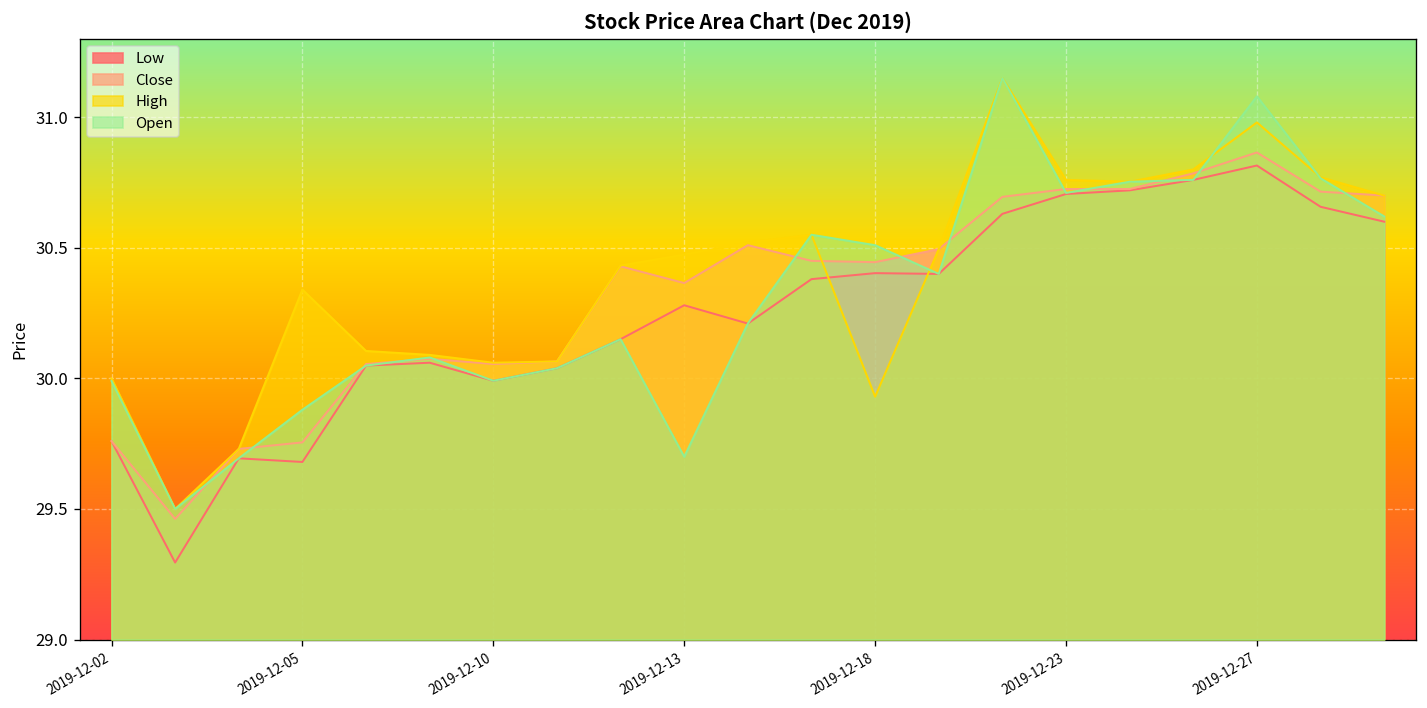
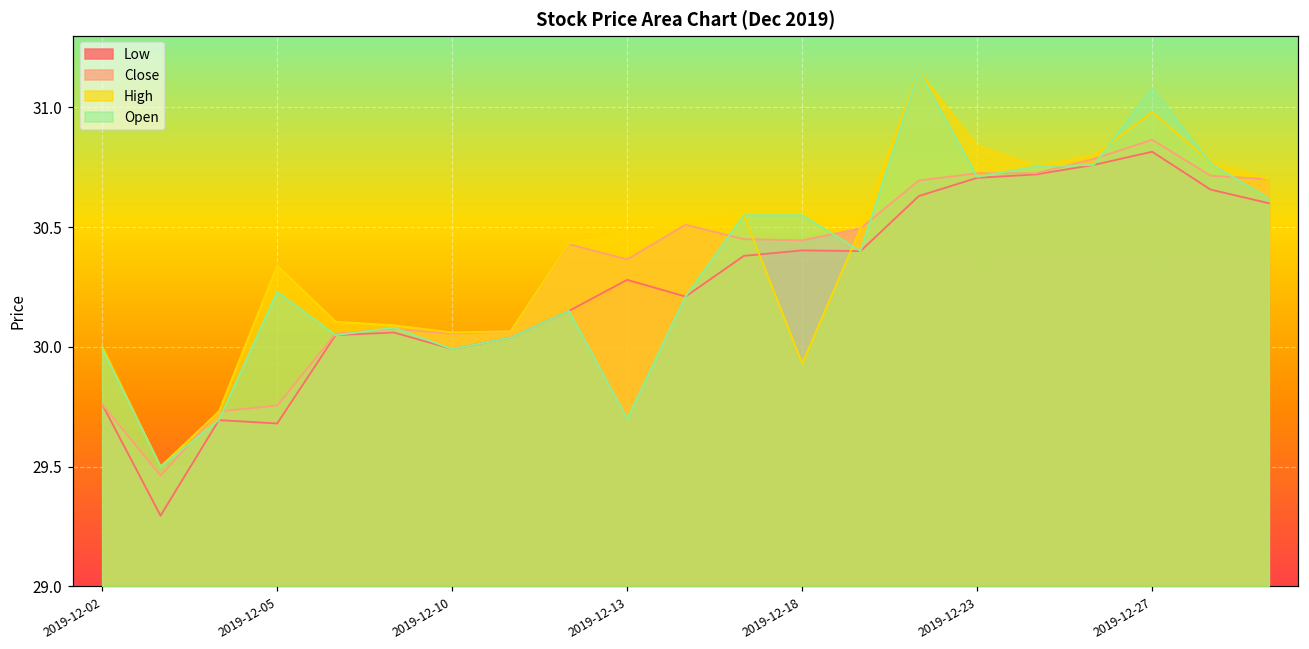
Open, 2019-12-05: 29.88 -> 30.23
Open, 2019-12-18: 30.51 -> 30.55
High, 2019-12-23: 30.76 -> 30.84
